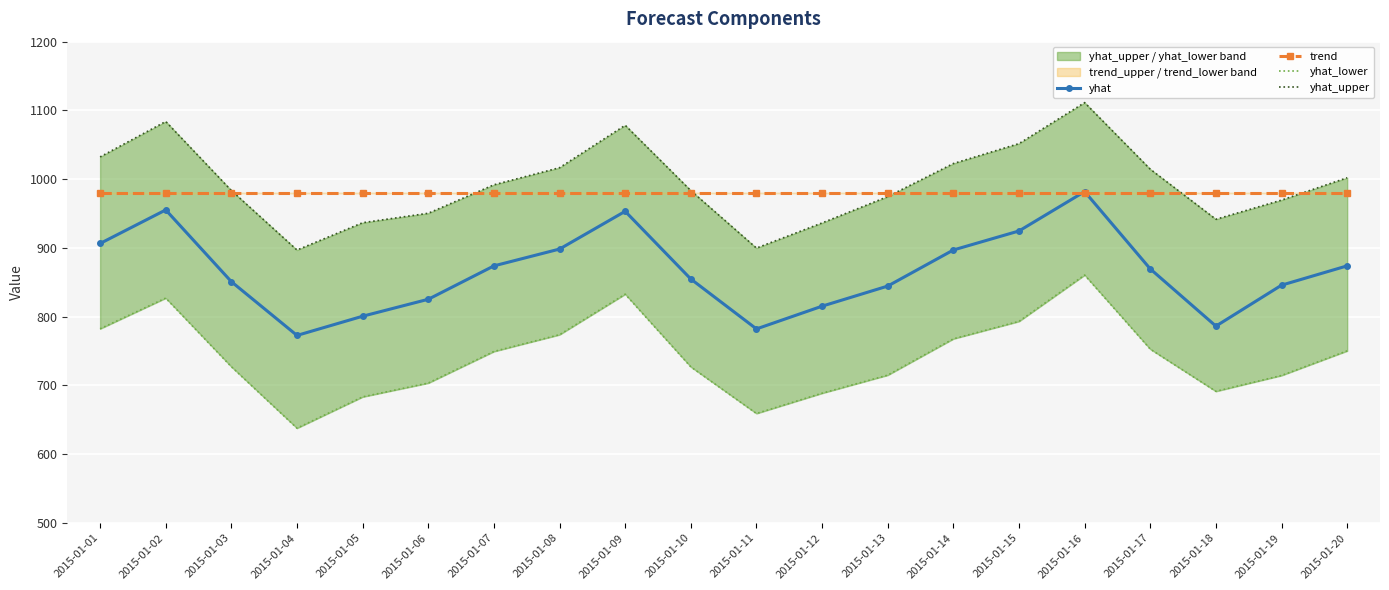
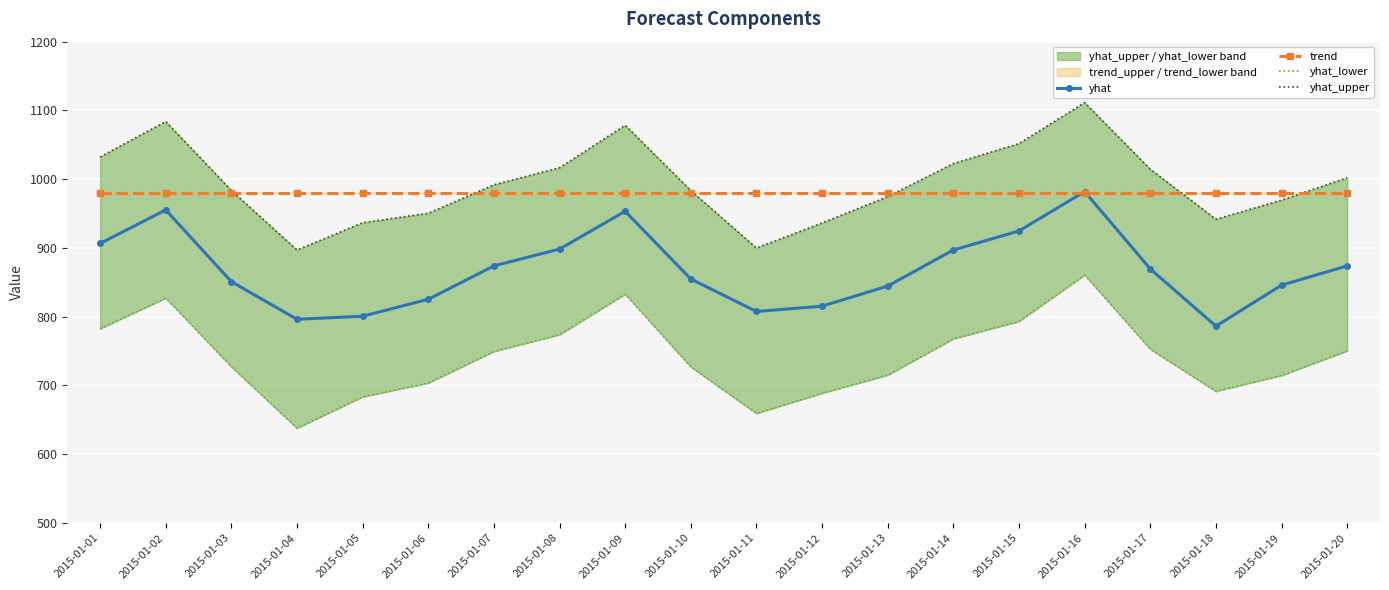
yhat, 2015-01-04: 770 -> 800
yhat, 2015-01-11: 780 -> 810
